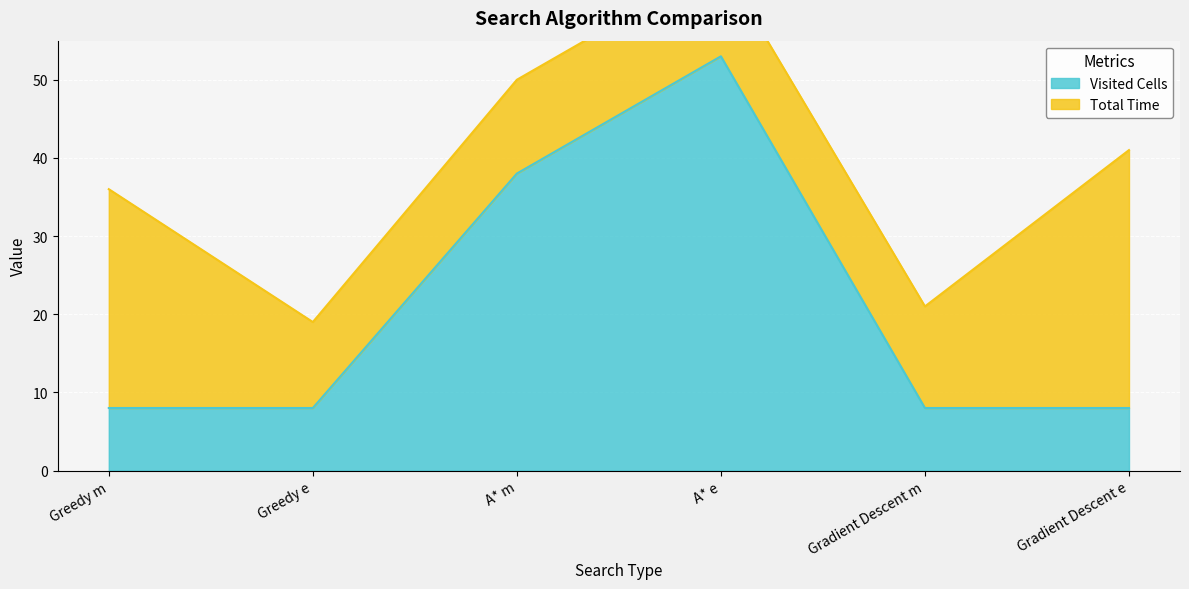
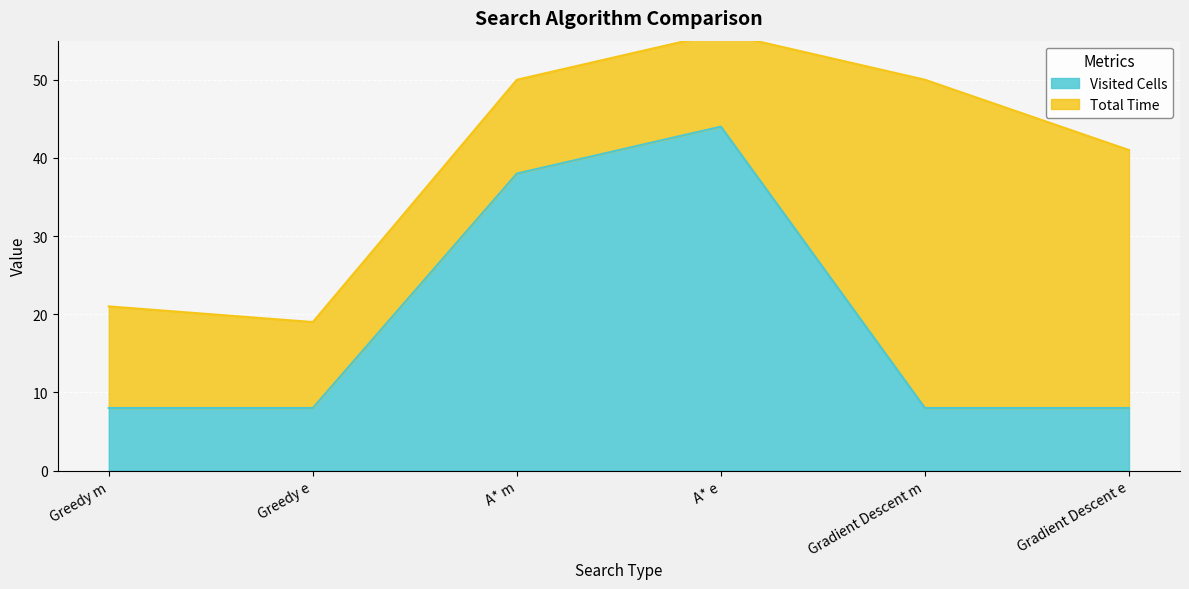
Total Time, Greedy m: 28 -> 13
Visited Cells, A* e: 53 -> 44
Total Time, Gradient Descent m: 13 -> 42
